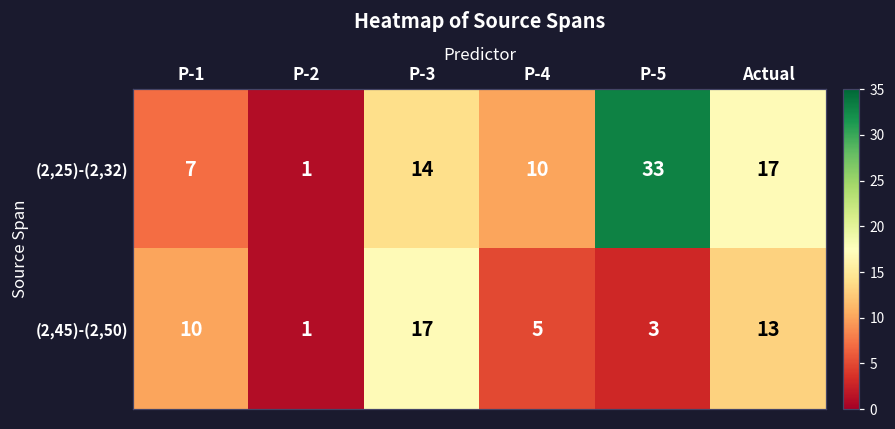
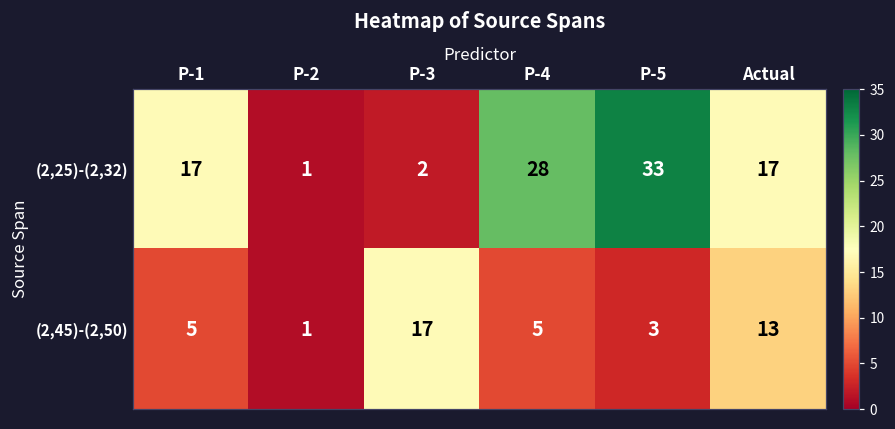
(2,25)-(2,32), P-1: 7 -> 17
(2,25)-(2,32), P-3: 14 -> 2
(2,25)-(2,32), P-4: 10 -> 28
(2,45)-(2,50), P-1: 10 -> 5
